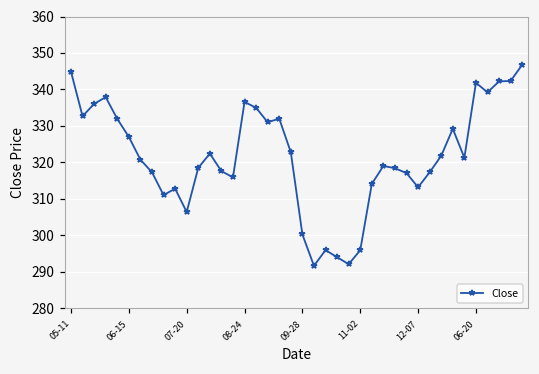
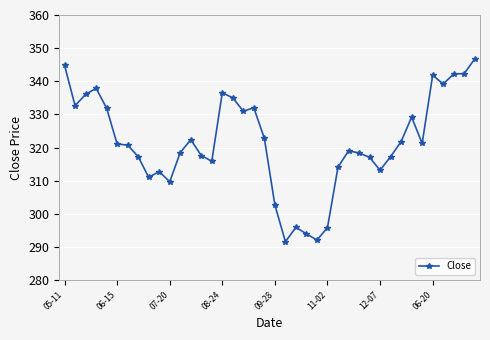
06-15: 327 -> 321
07-20: 306 -> 310
09-28: 300 -> 303
